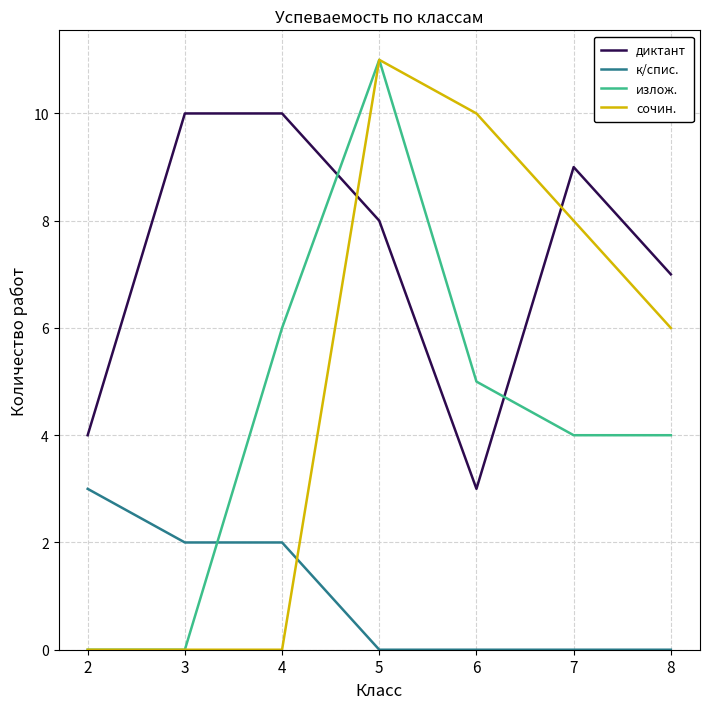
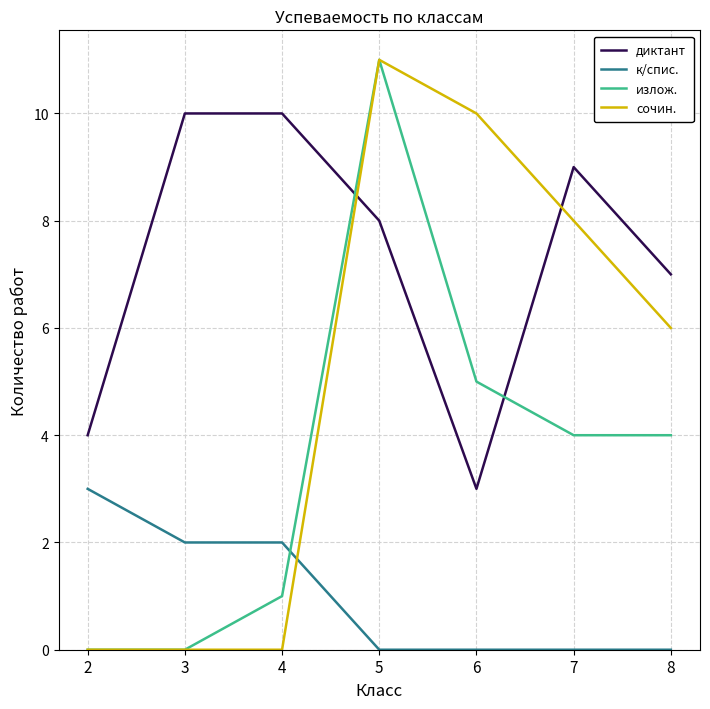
излож., 4: 6 -> 1
